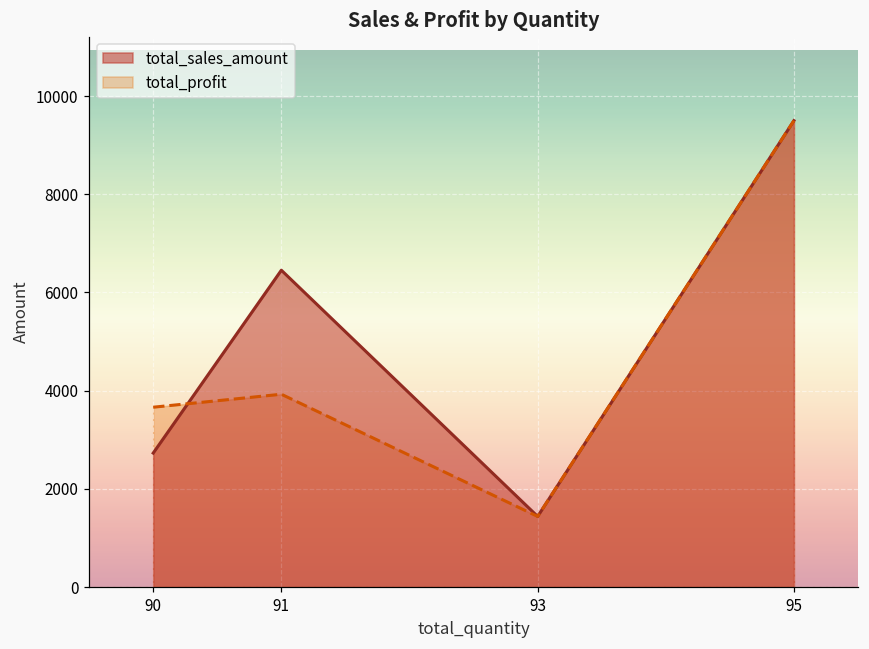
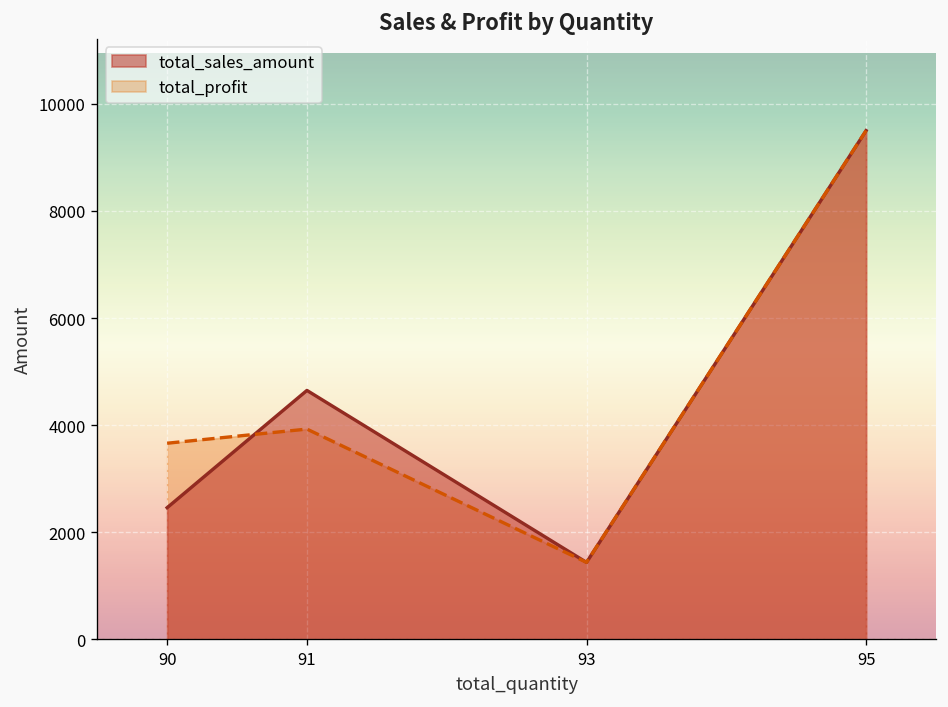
total_sales_amount, 90: 2700 -> 2500
total_sales_amount, 91: 6500 -> 4600
